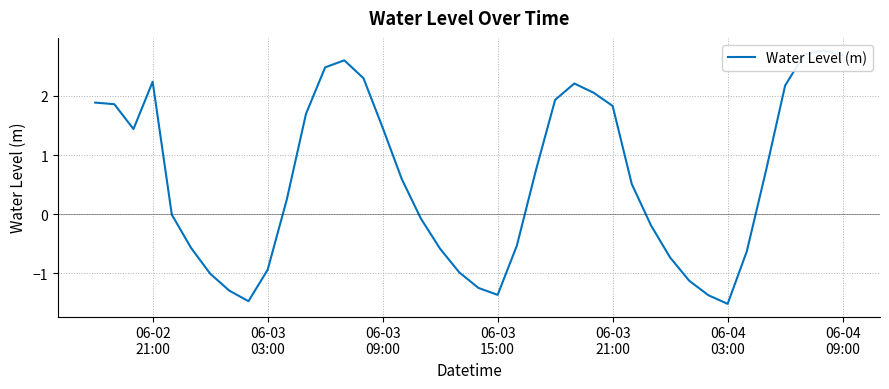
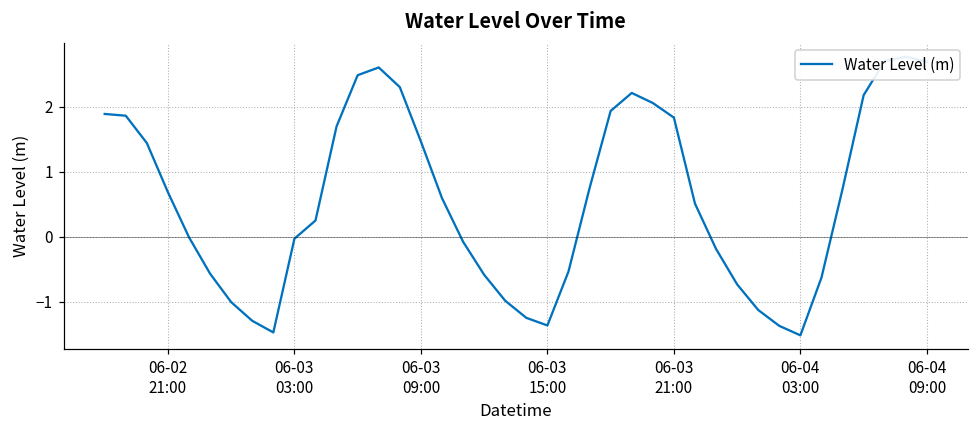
06-02 21:00: 2.2 -> 0.7
06-03 03:00: -0.9 -> 0.0
